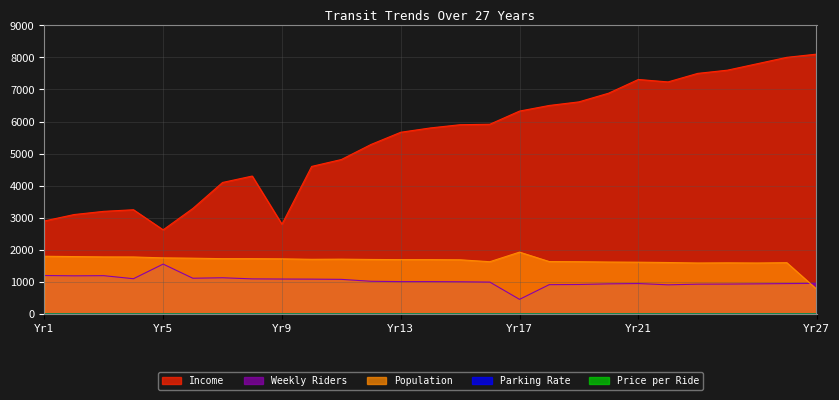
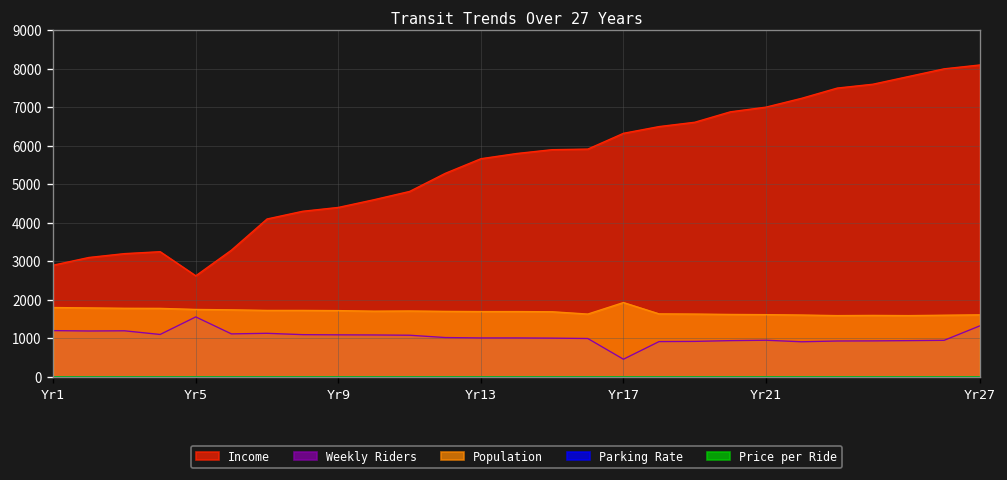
Income, Yr9: 2800 -> 4400
Income, Yr21: 7300 -> 7000
Weekly Riders, Yr27: 1000 -> 1300
Population, Yr27: 800 -> 1600
